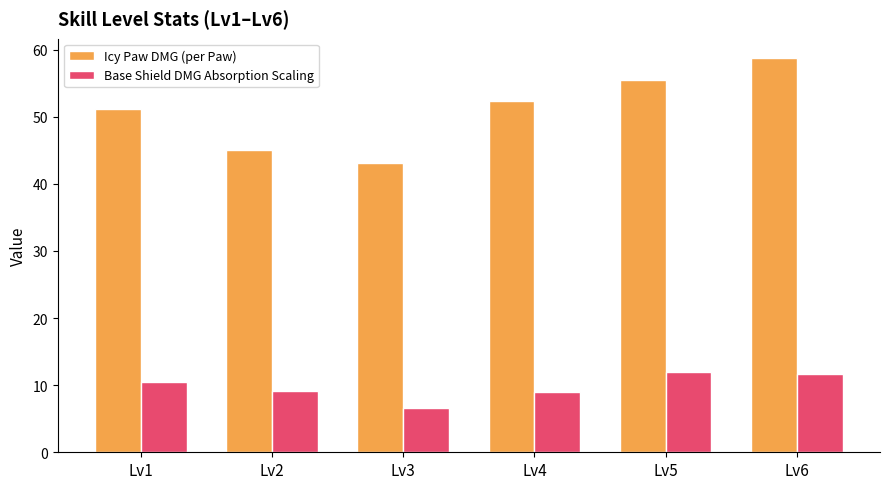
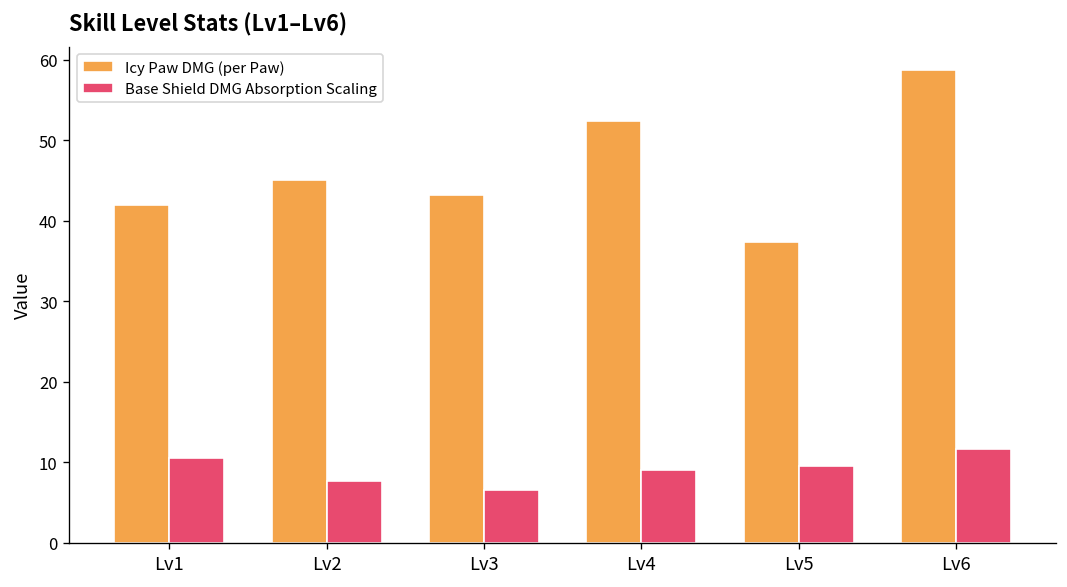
Icy Paw DMG (per Paw), Lv1: 51 -> 42
Base Shield DMG Absorption Scaling, Lv2: 9 -> 8
Icy Paw DMG (per Paw), Lv5: 56 -> 37
Base Shield DMG Absorption Scaling, Lv5: 12 -> 10
